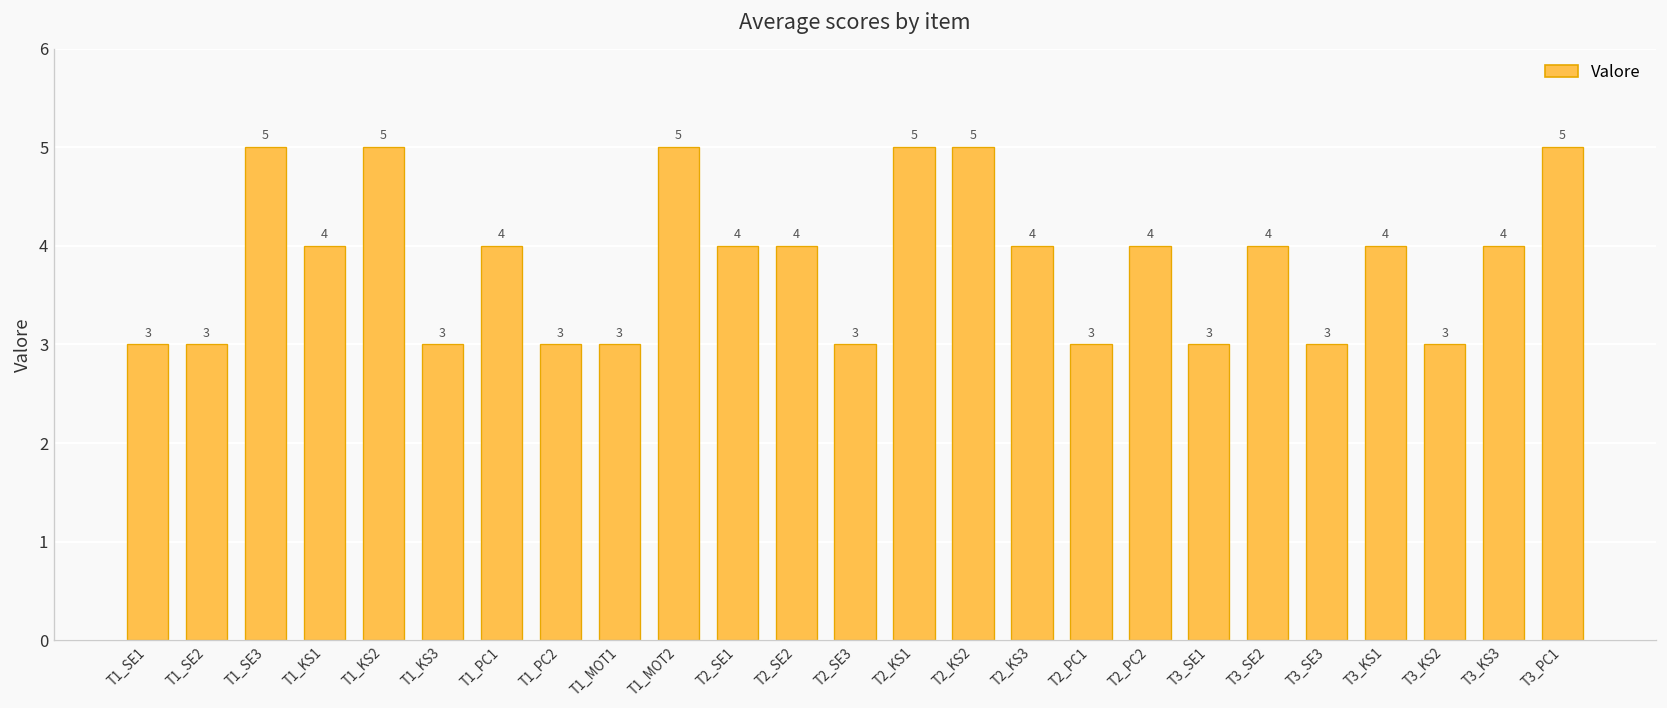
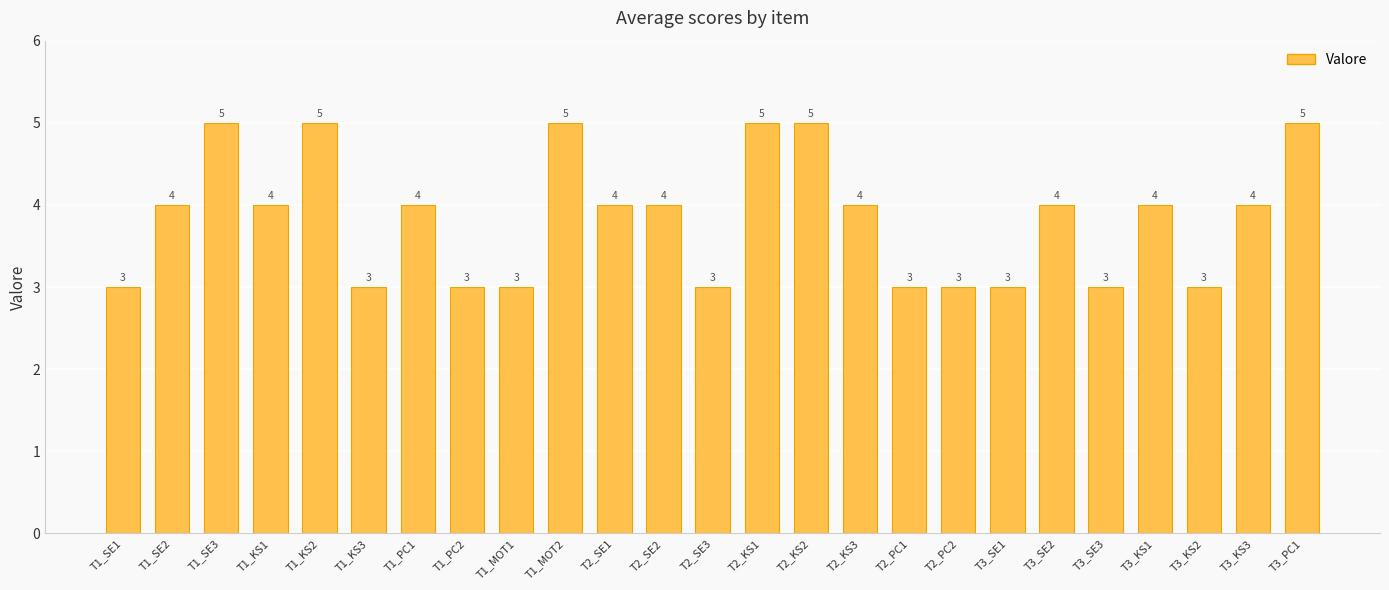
T1_SE2: 3 -> 4
T2_PC2: 4 -> 3
